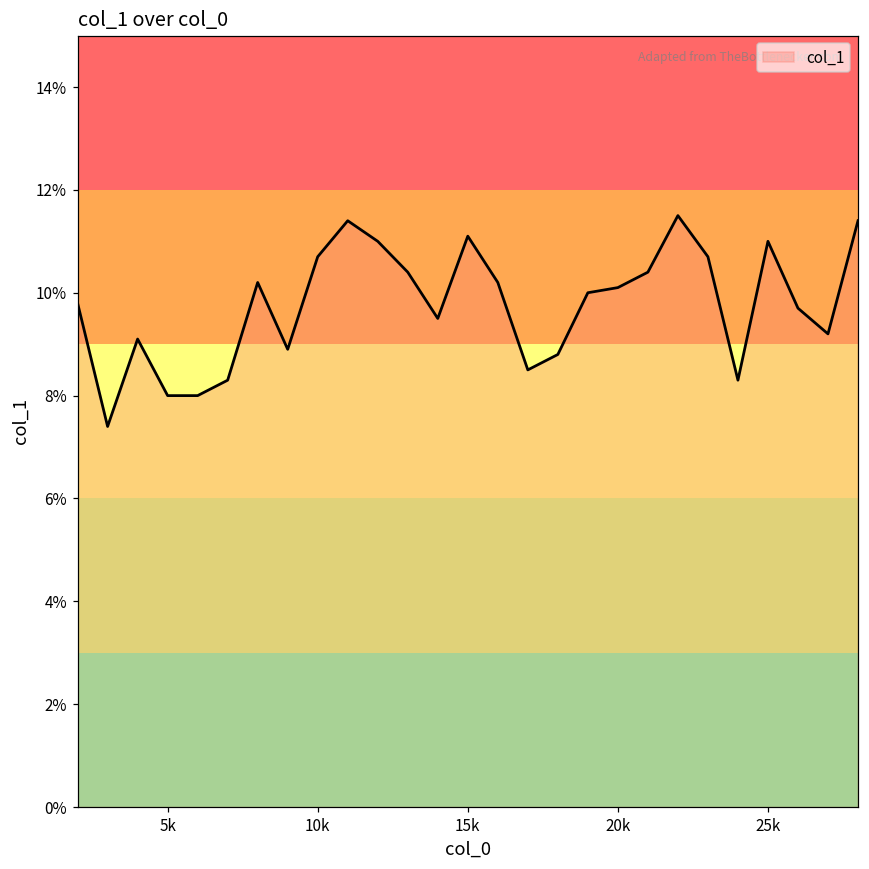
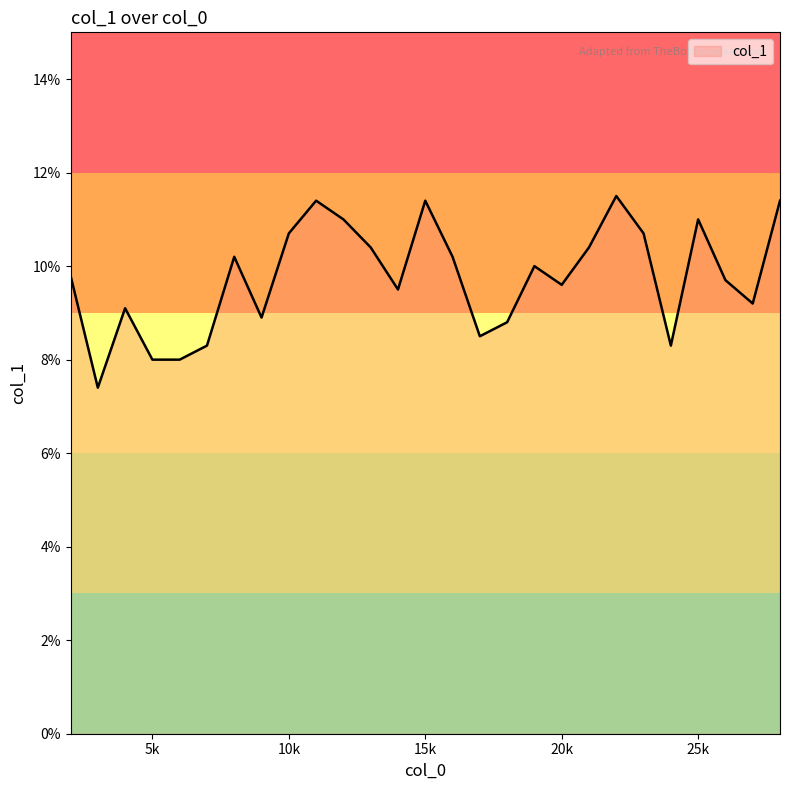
15k: 11.1% -> 11.4%
20k: 10.1% -> 9.6%
